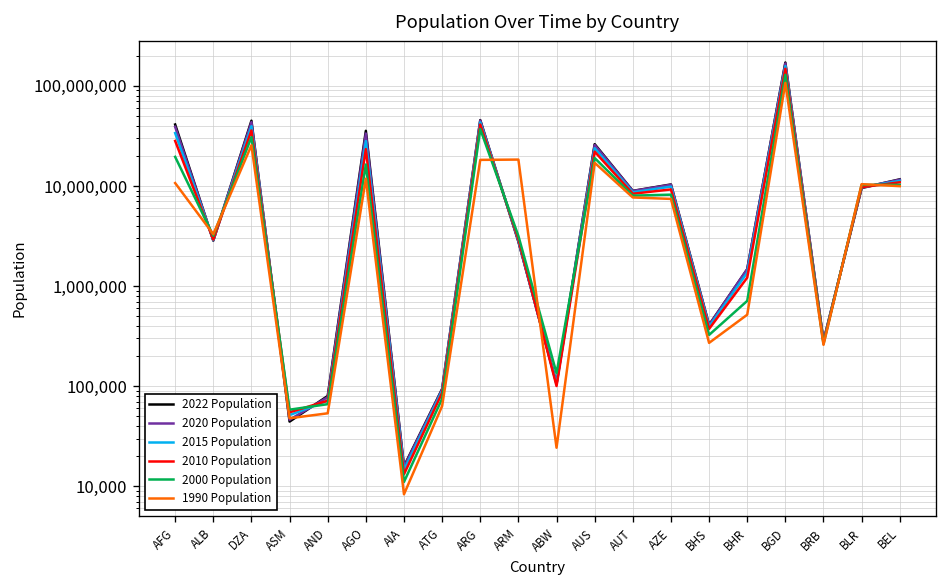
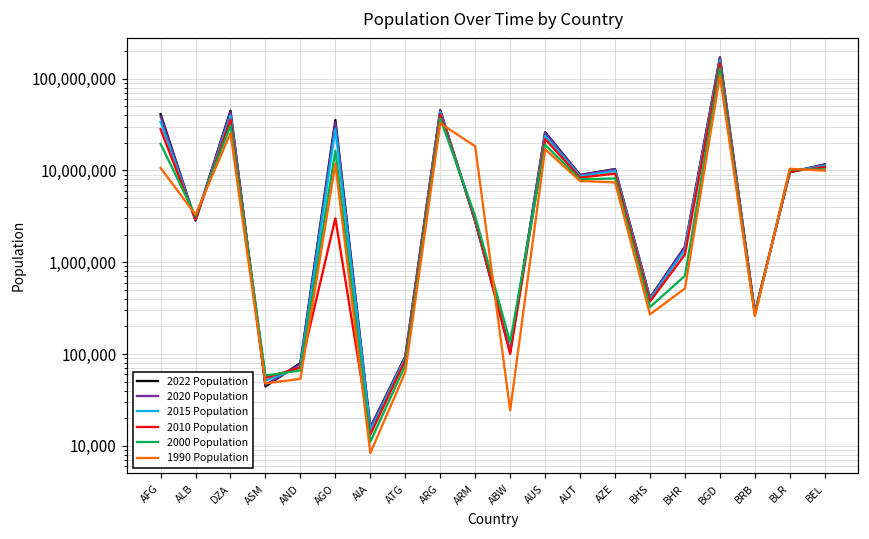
2010 Population, AGO: 23,000,000 -> 3,000,000
1990 Population, ARG: 18,000,000 -> 33,000,000
